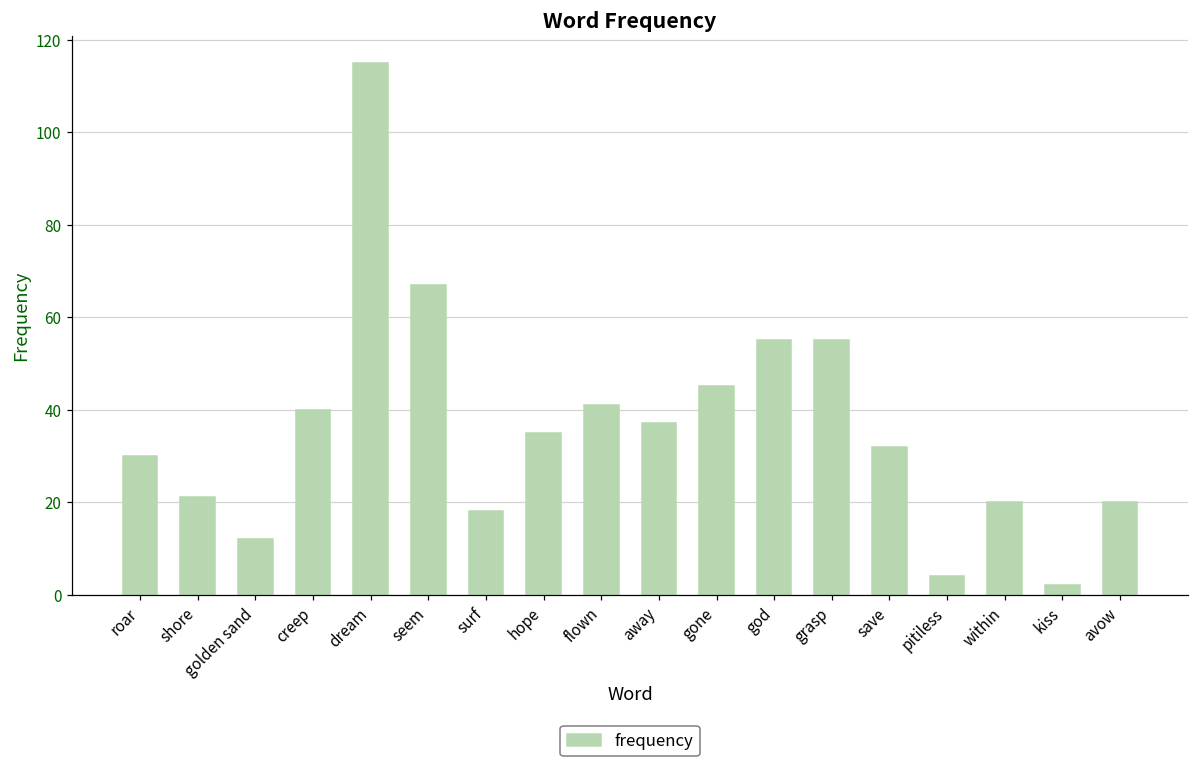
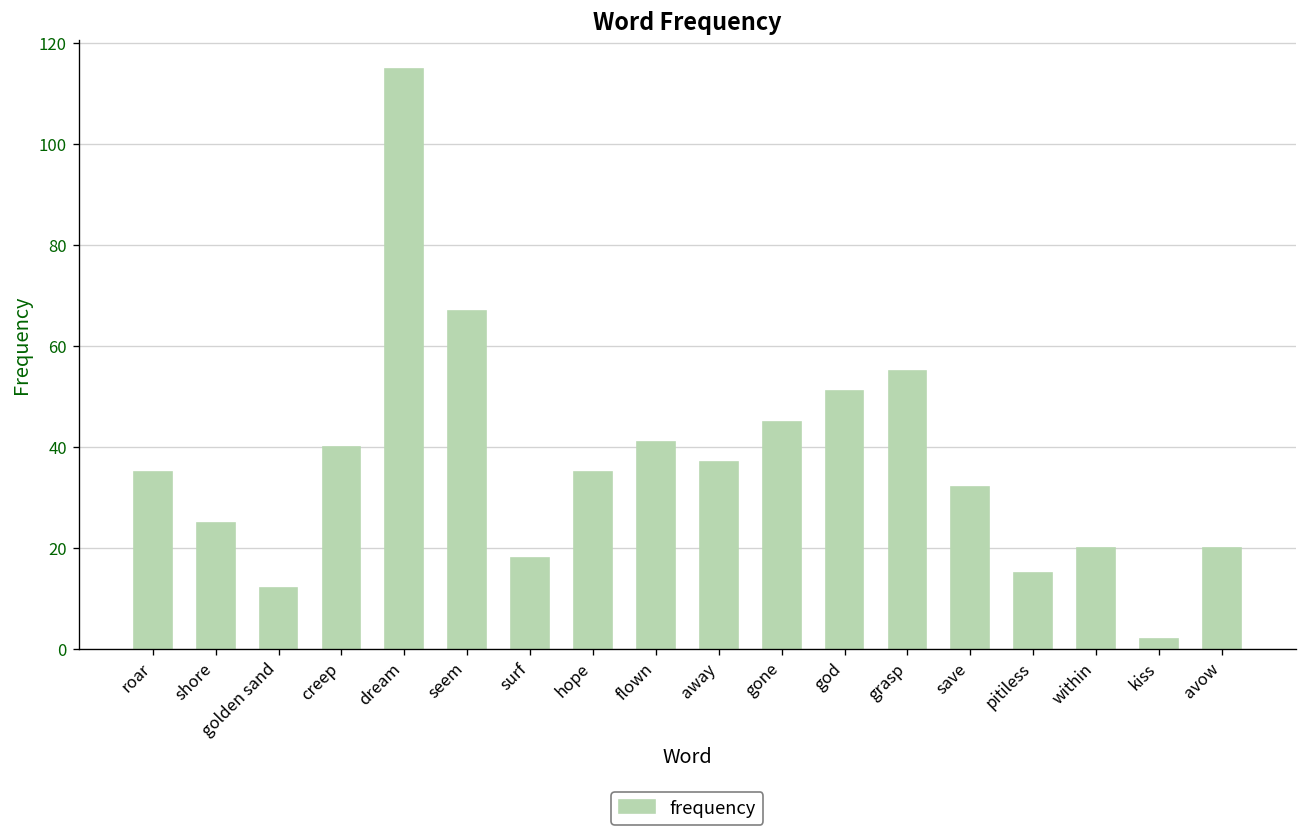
roar: 30 -> 35
shore: 21 -> 25
god: 55 -> 51
pitiless: 4 -> 15
